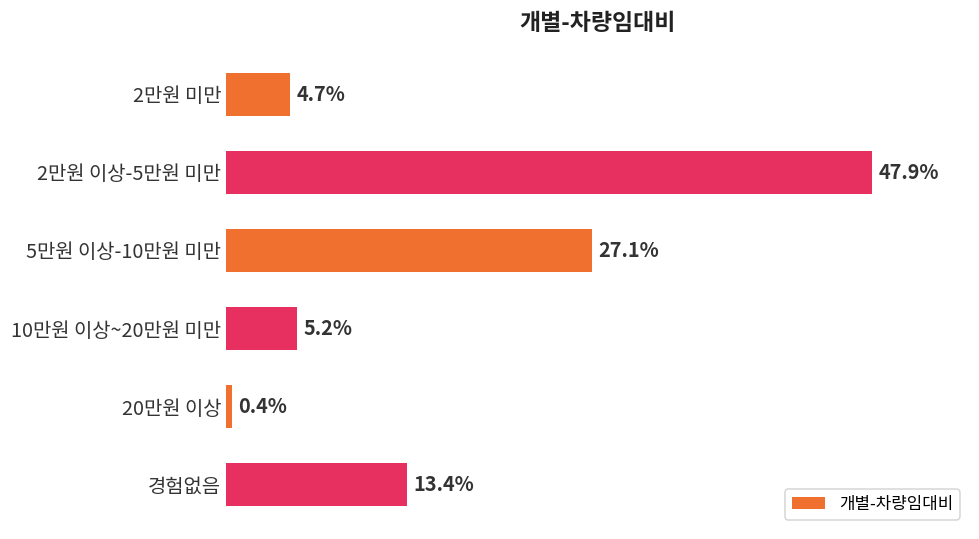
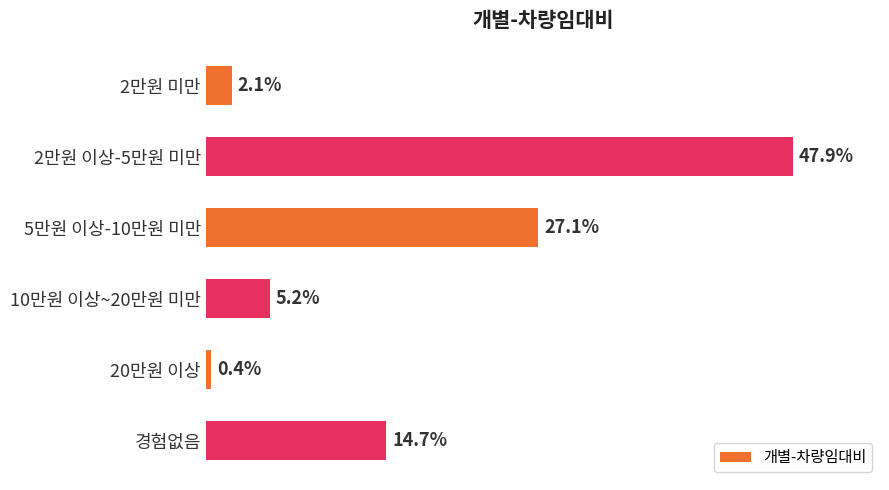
2만원 미만: 4.7% -> 2.1%
경험없음: 13.4% -> 14.7%
